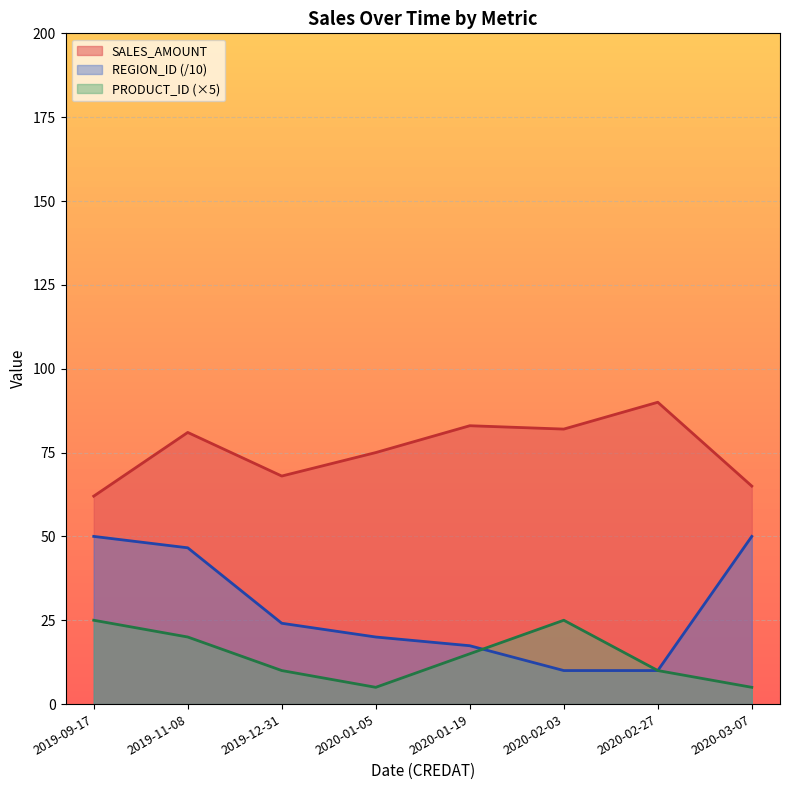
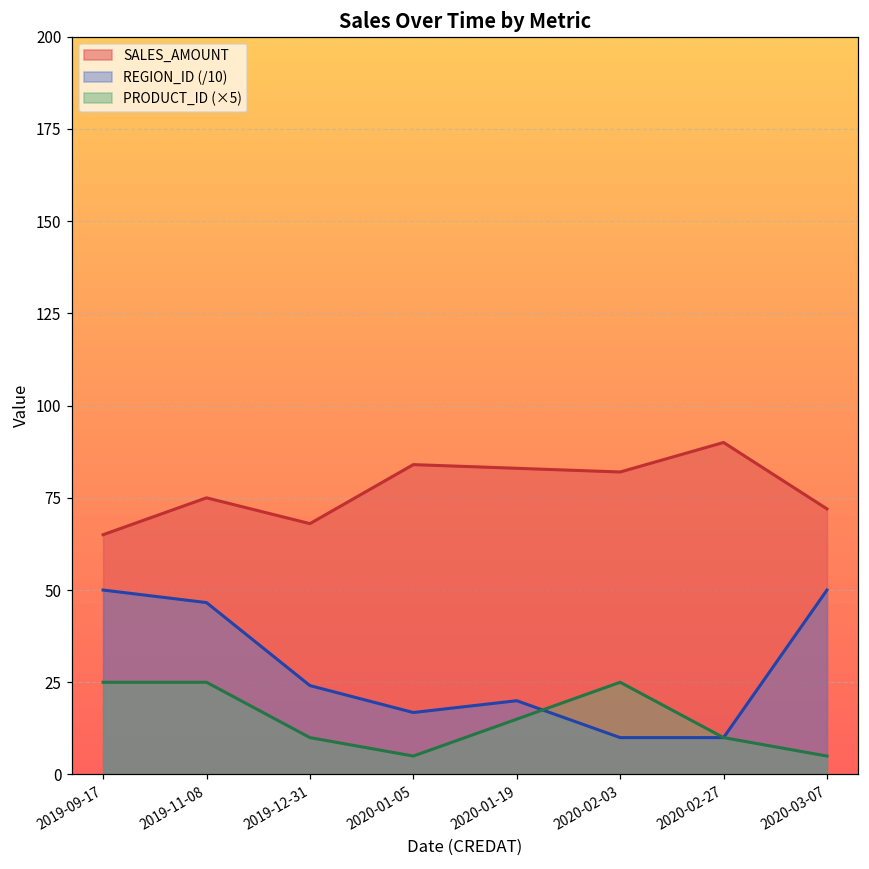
SALES_AMOUNT, 2019-09-17: 62 -> 65
SALES_AMOUNT, 2019-11-08: 81 -> 75
PRODUCT_ID (×5), 2019-11-08: 20 -> 25
SALES_AMOUNT, 2020-01-05: 75 -> 84
REGION_ID (/10), 2020-01-05: 20 -> 17
REGION_ID (/10), 2020-01-19: 17 -> 20
SALES_AMOUNT, 2020-03-07: 65 -> 72
